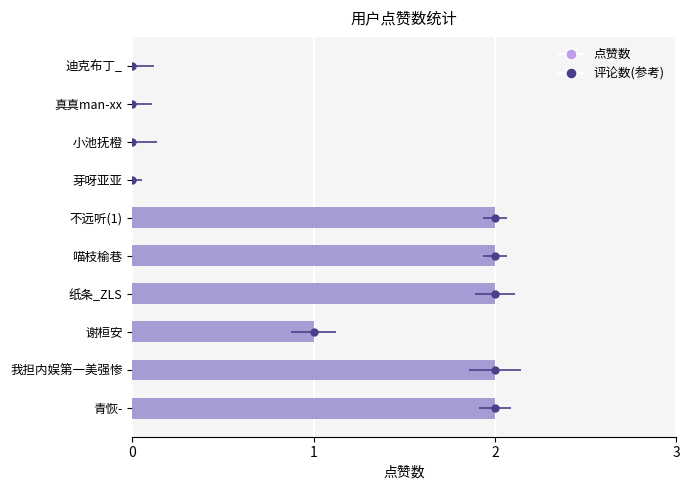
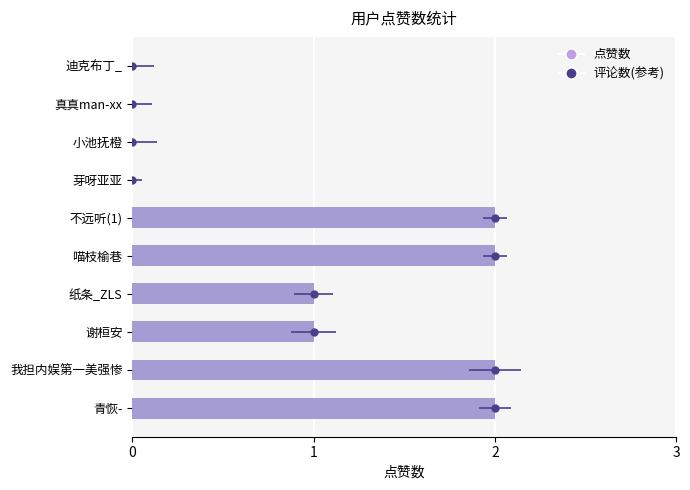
纸条_ZLS: 2 -> 1
